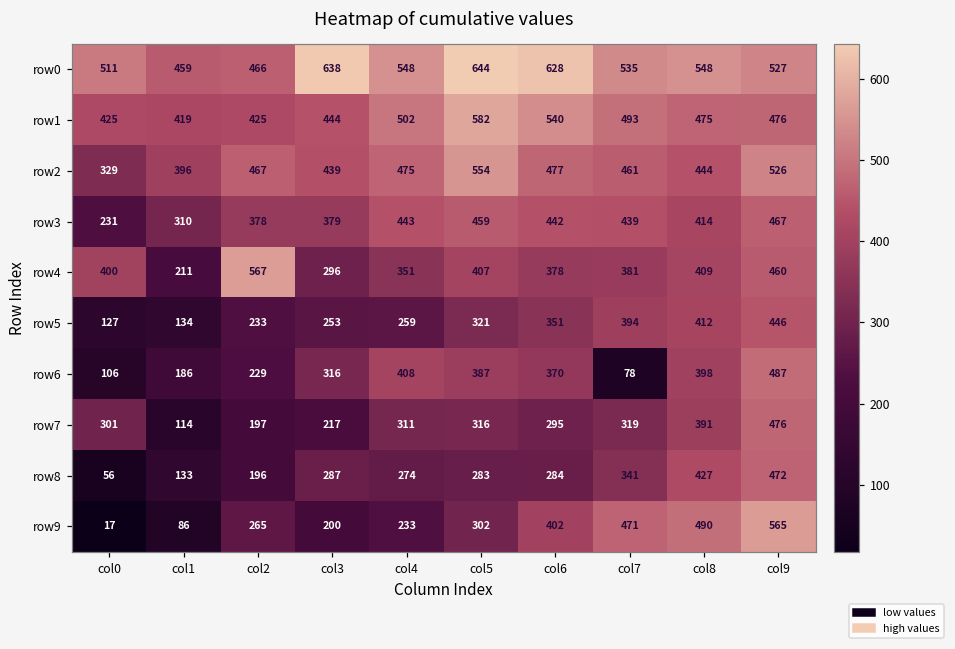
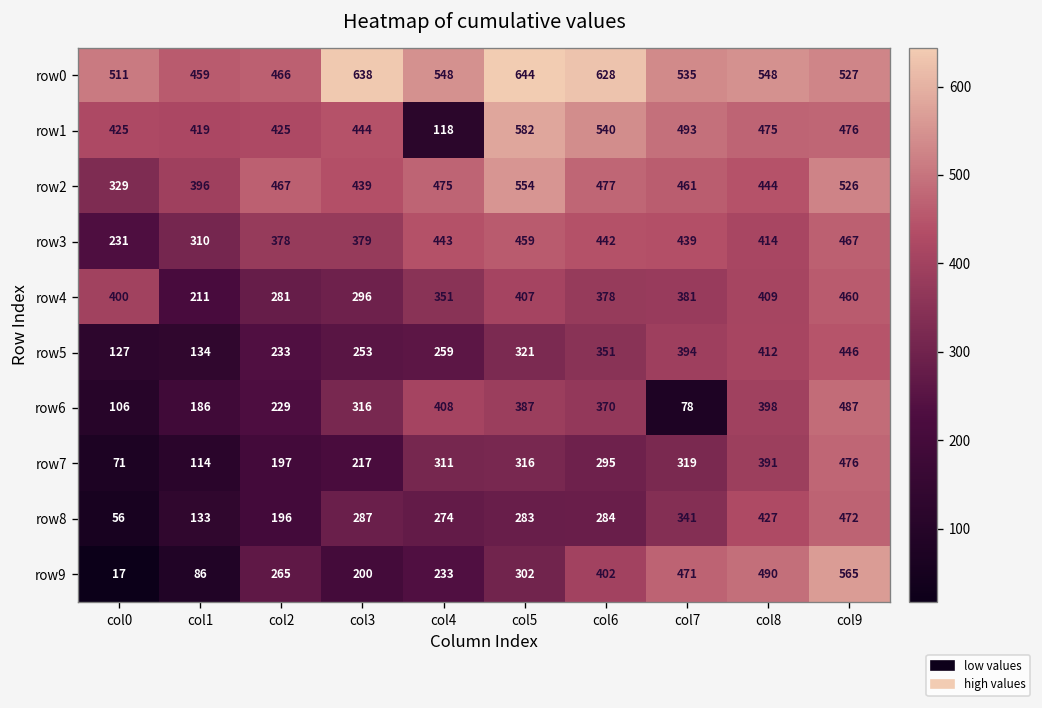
row1, col4: 502 -> 118
row4, col2: 567 -> 281
row7, col0: 301 -> 71
